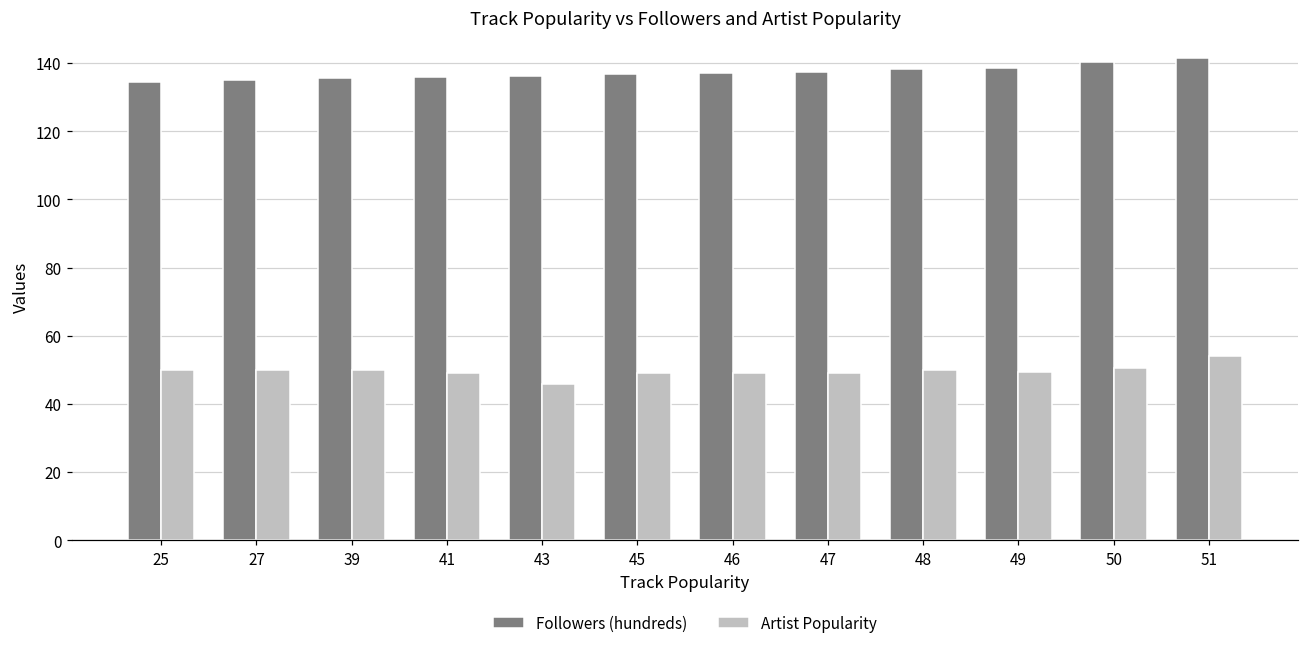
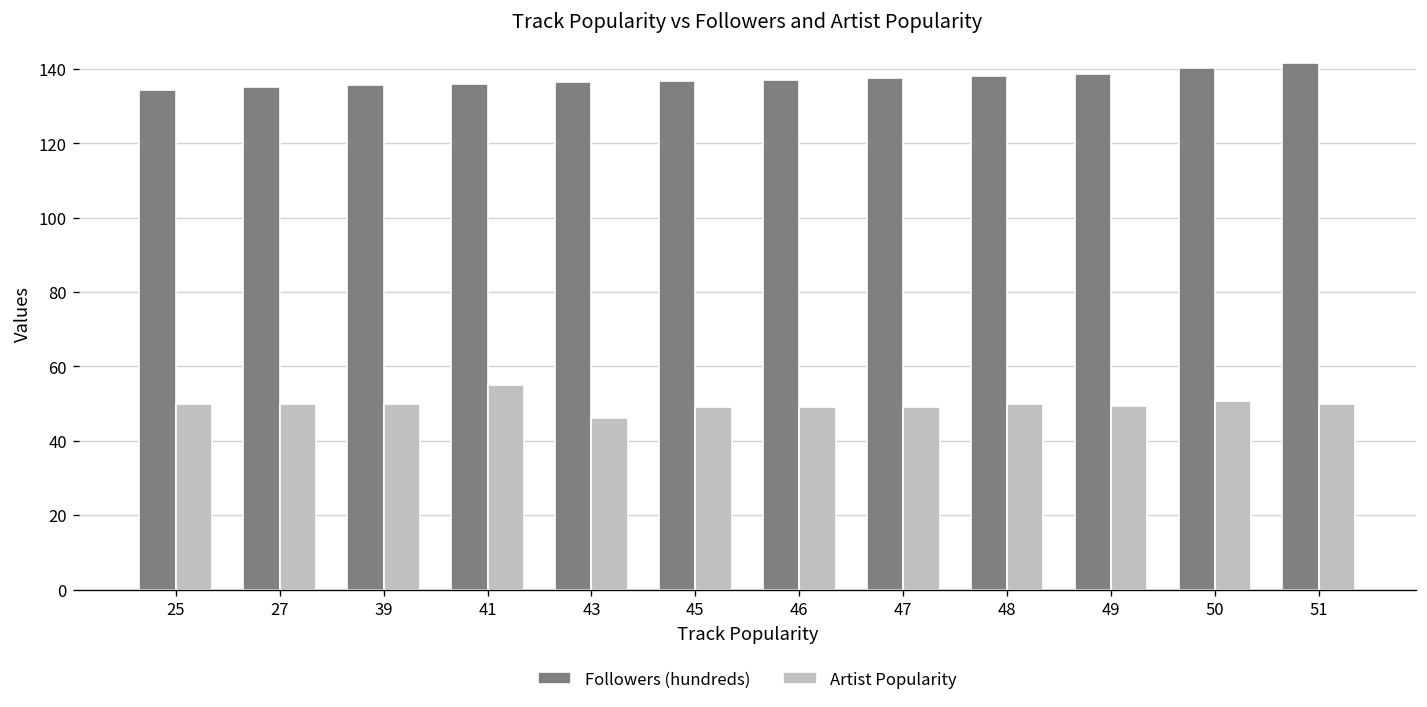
Artist Popularity, 41: 49 -> 55
Artist Popularity, 51: 54 -> 50
